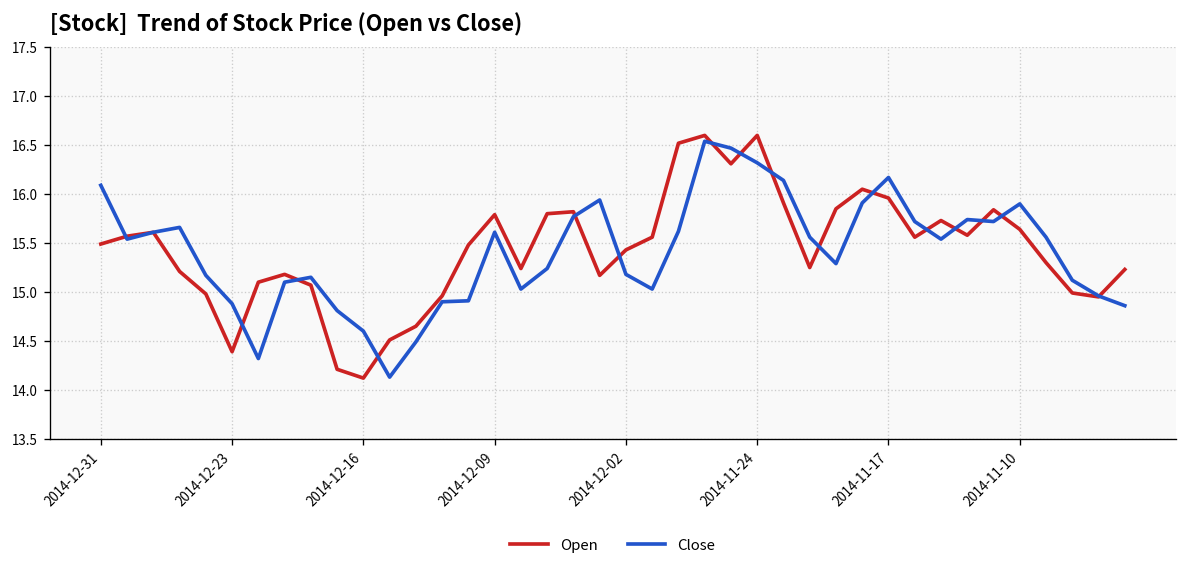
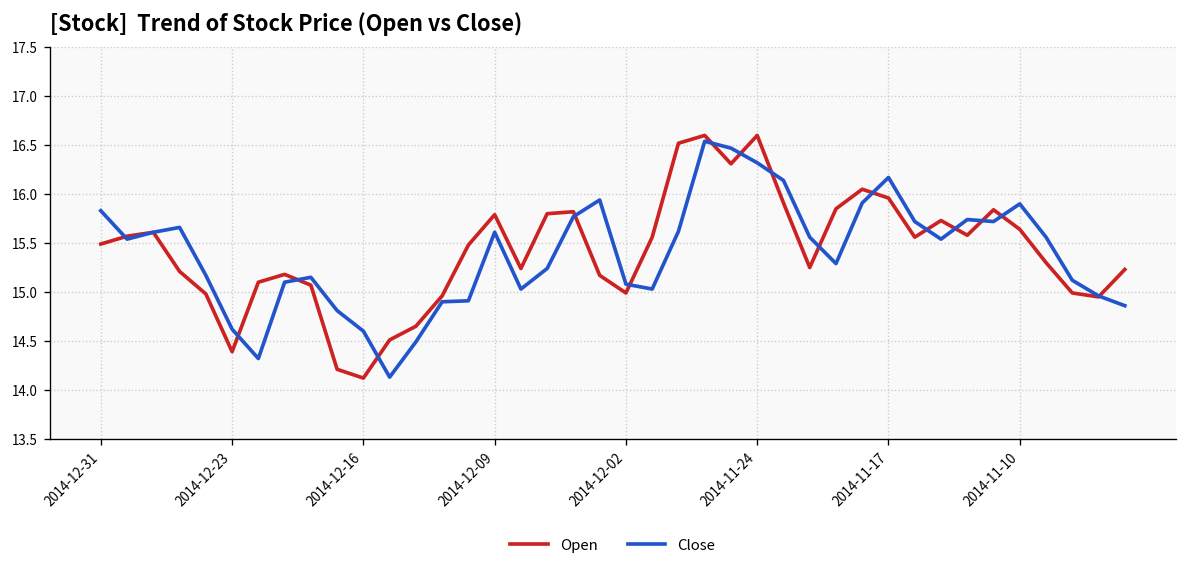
Close, 2014-12-31: 16.1 -> 15.8
Close, 2014-12-23: 14.9 -> 14.6
Open, 2014-12-02: 15.4 -> 15.0
Close, 2014-12-02: 15.2 -> 15.1
